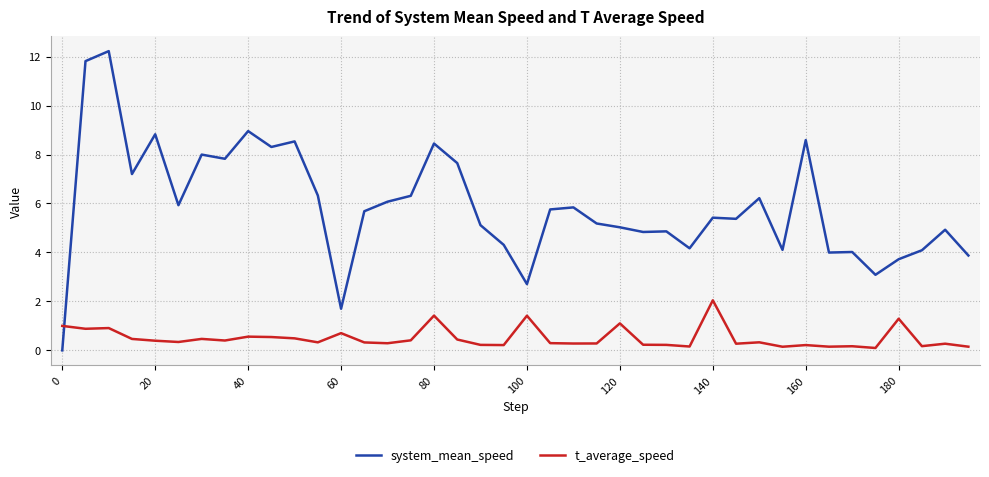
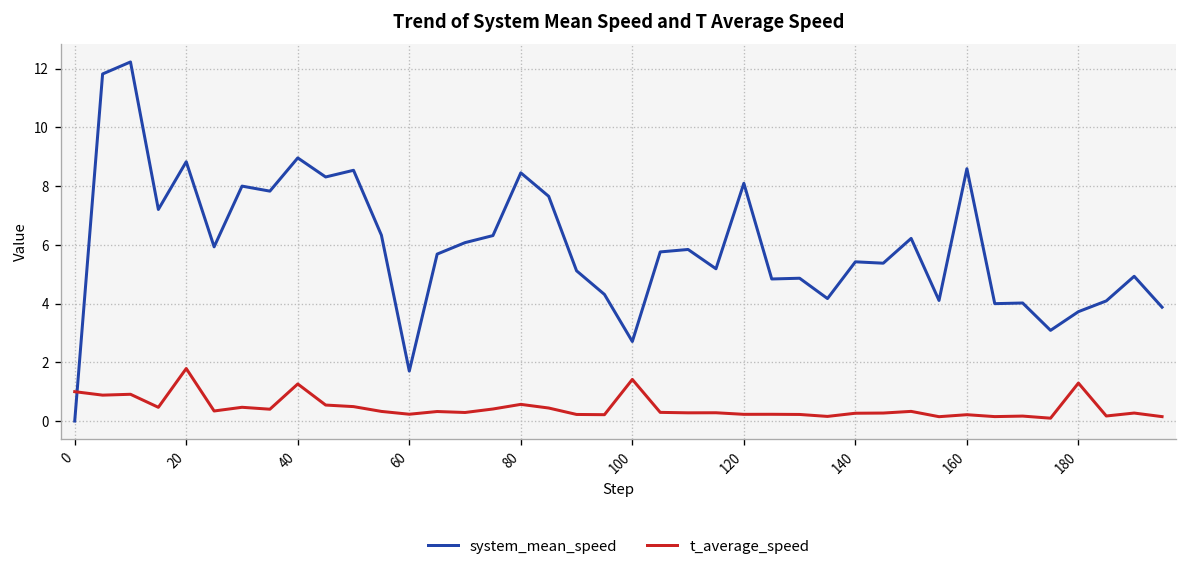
t_average_speed, 20: 0.4 -> 1.8
t_average_speed, 40: 0.6 -> 1.3
t_average_speed, 60: 0.7 -> 0.2
t_average_speed, 80: 1.4 -> 0.6
system_mean_speed, 120: 5.0 -> 8.1
t_average_speed, 120: 1.1 -> 0.2
t_average_speed, 140: 2.0 -> 0.3
